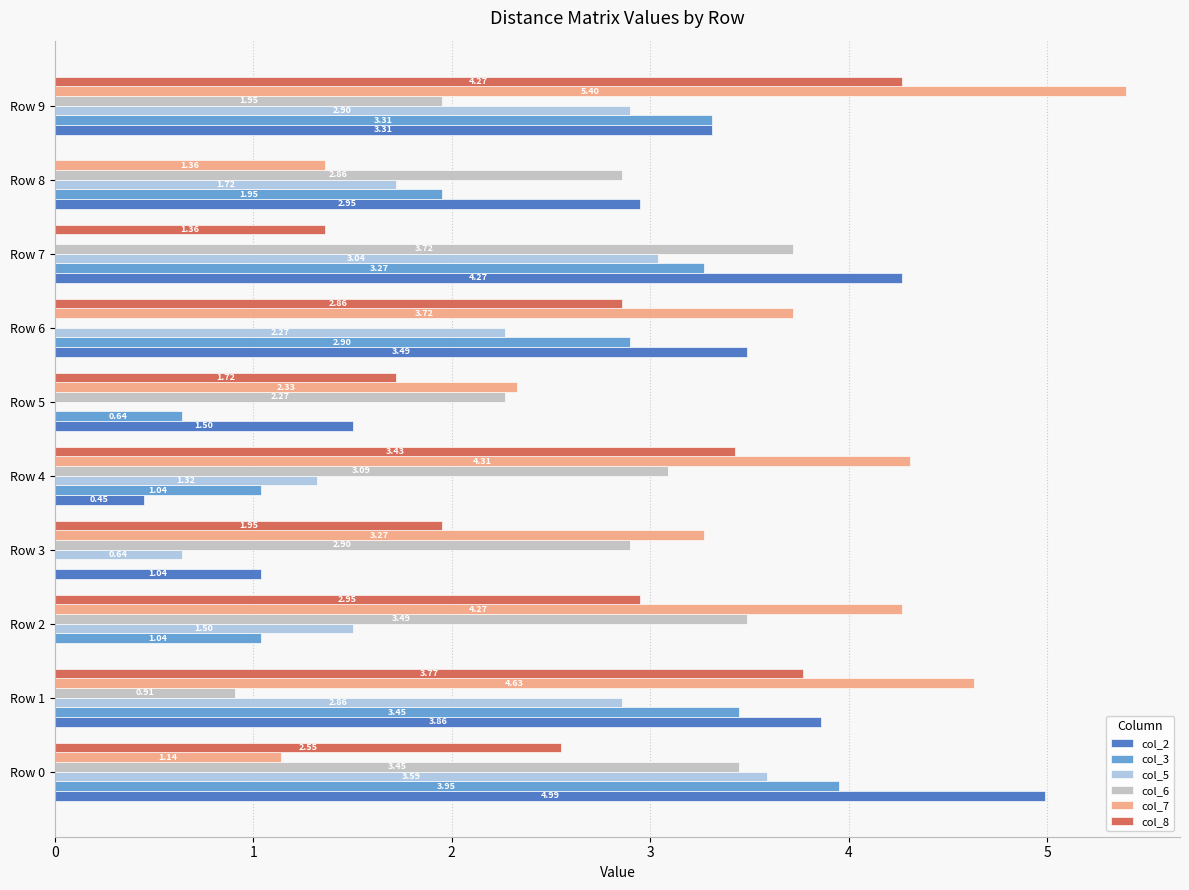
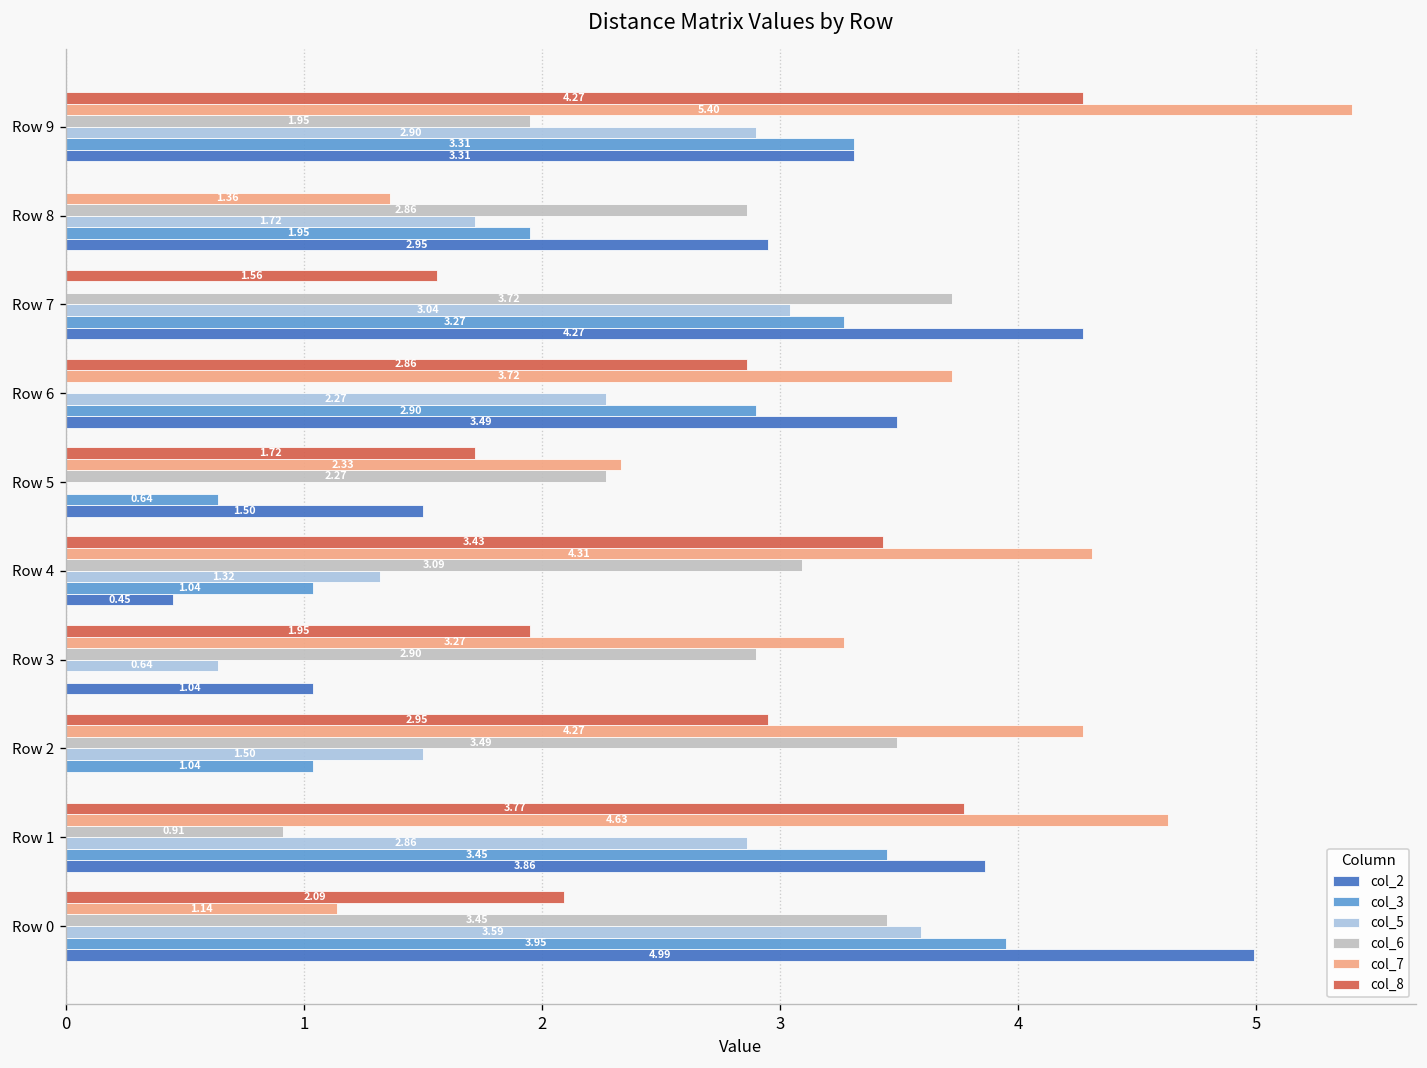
col_8, Row 7: 1.36 -> 1.56
col_8, Row 0: 2.55 -> 2.09
